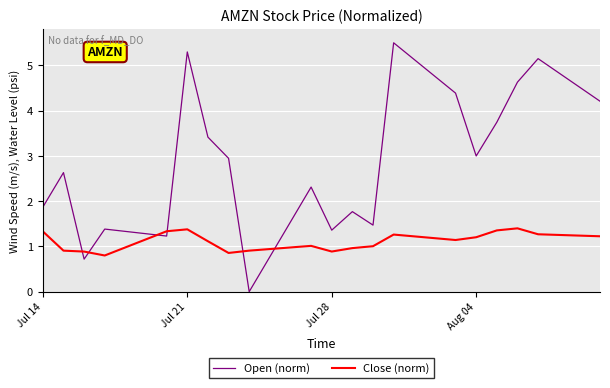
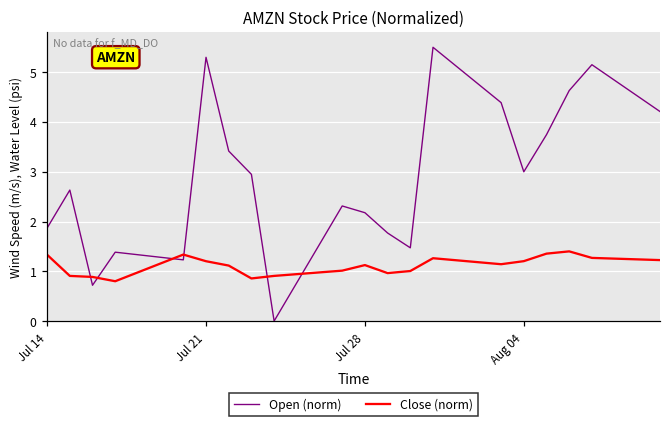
Close (norm), Jul 21: 1.4 -> 1.2
Open (norm), Jul 28: 1.4 -> 2.2
Close (norm), Jul 28: 0.9 -> 1.1
